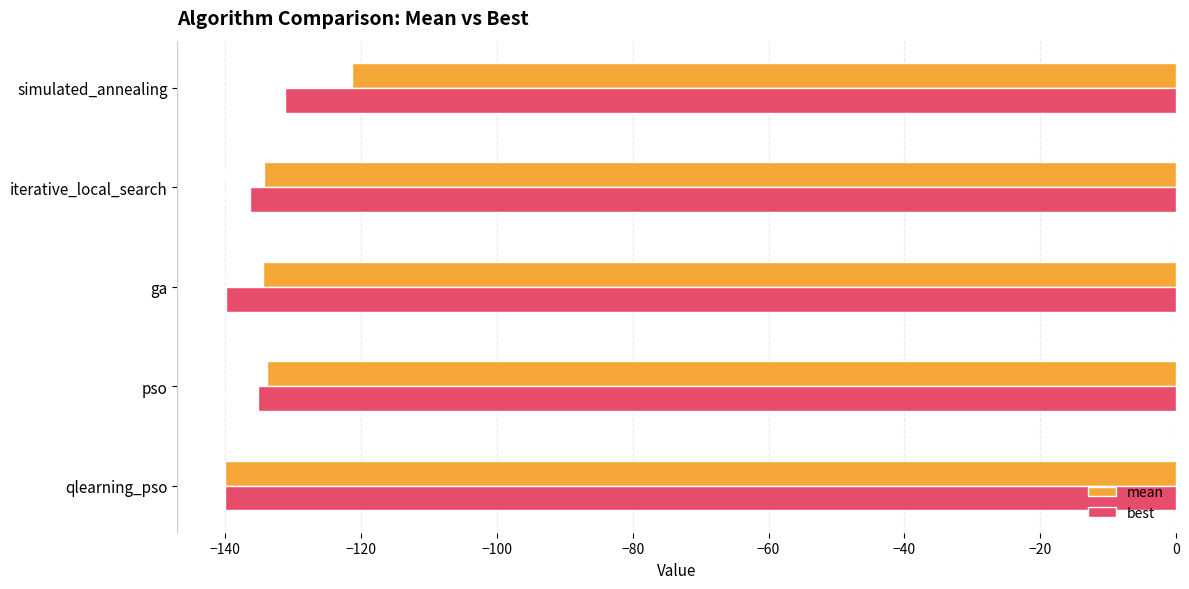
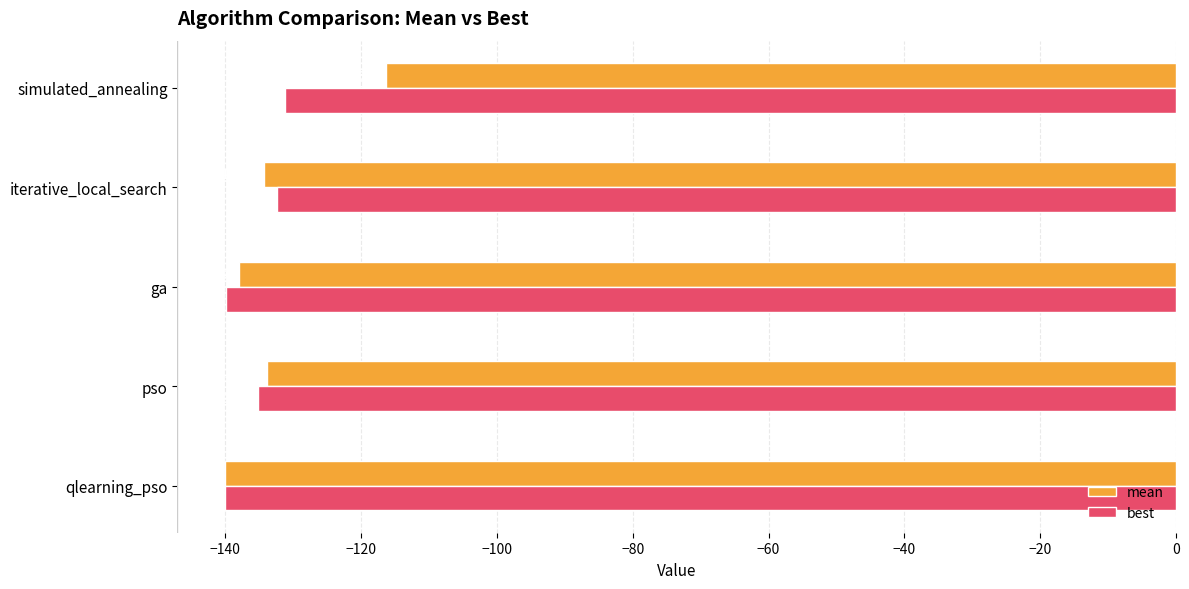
mean, simulated_annealing: -121 -> -116
best, iterative_local_search: -136 -> -132
mean, ga: -134 -> -138
